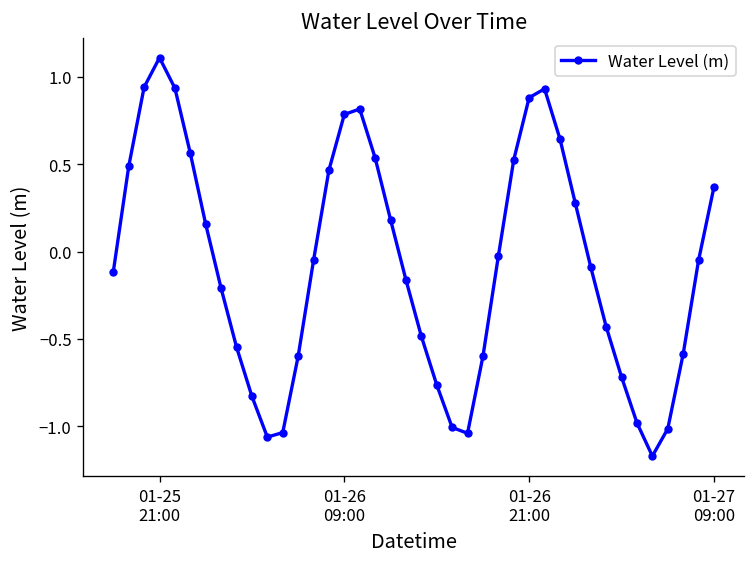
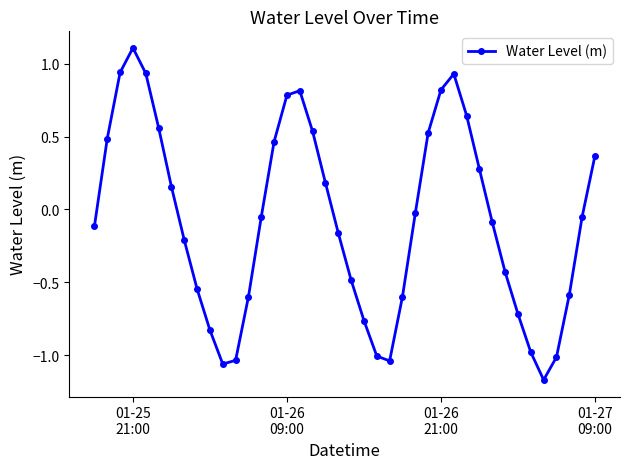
01-26 21:00: 0.88 -> 0.82
